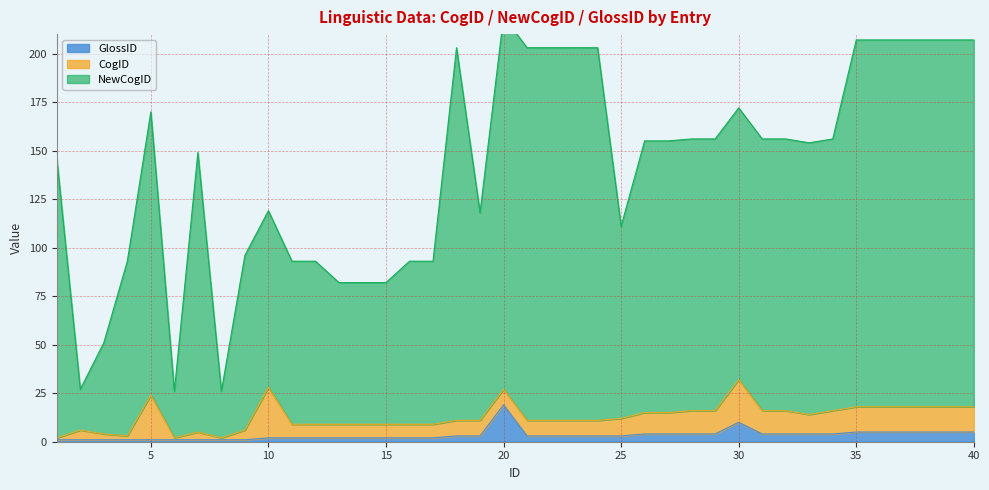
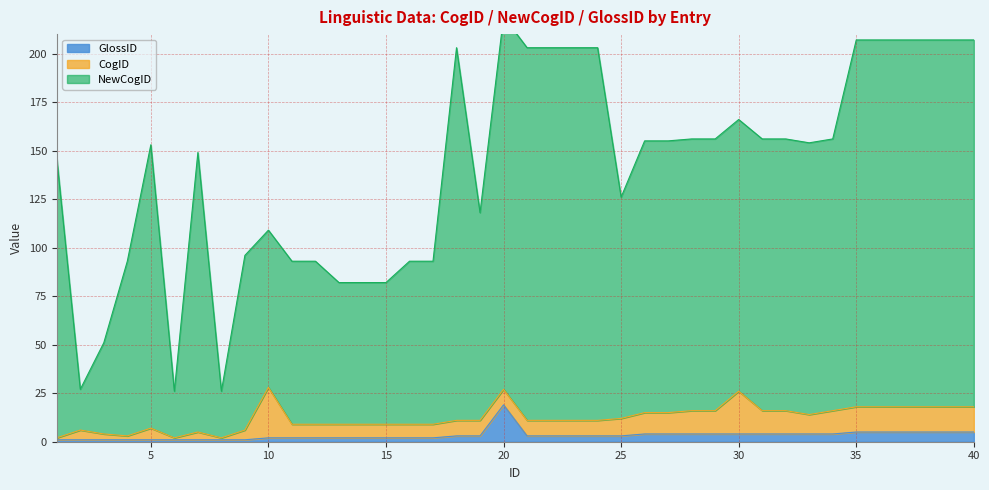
CogID, 5: 23 -> 6
NewCogID, 10: 91 -> 81
NewCogID, 25: 99 -> 114
GlossID, 30: 10 -> 4
